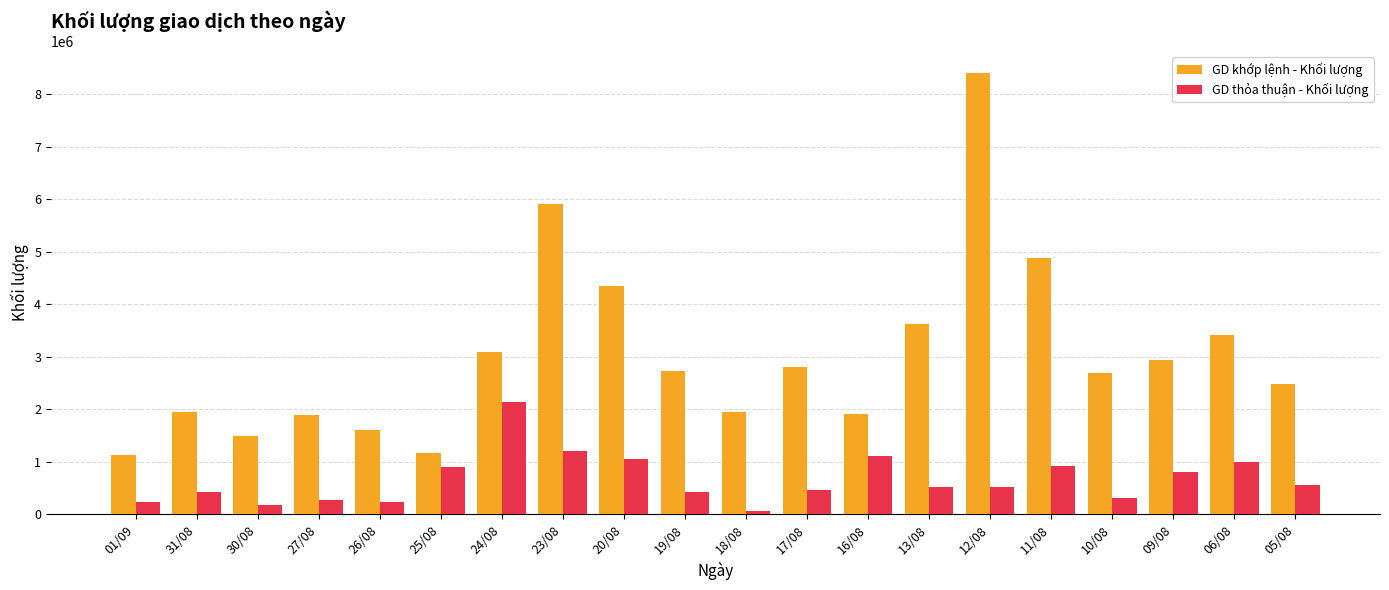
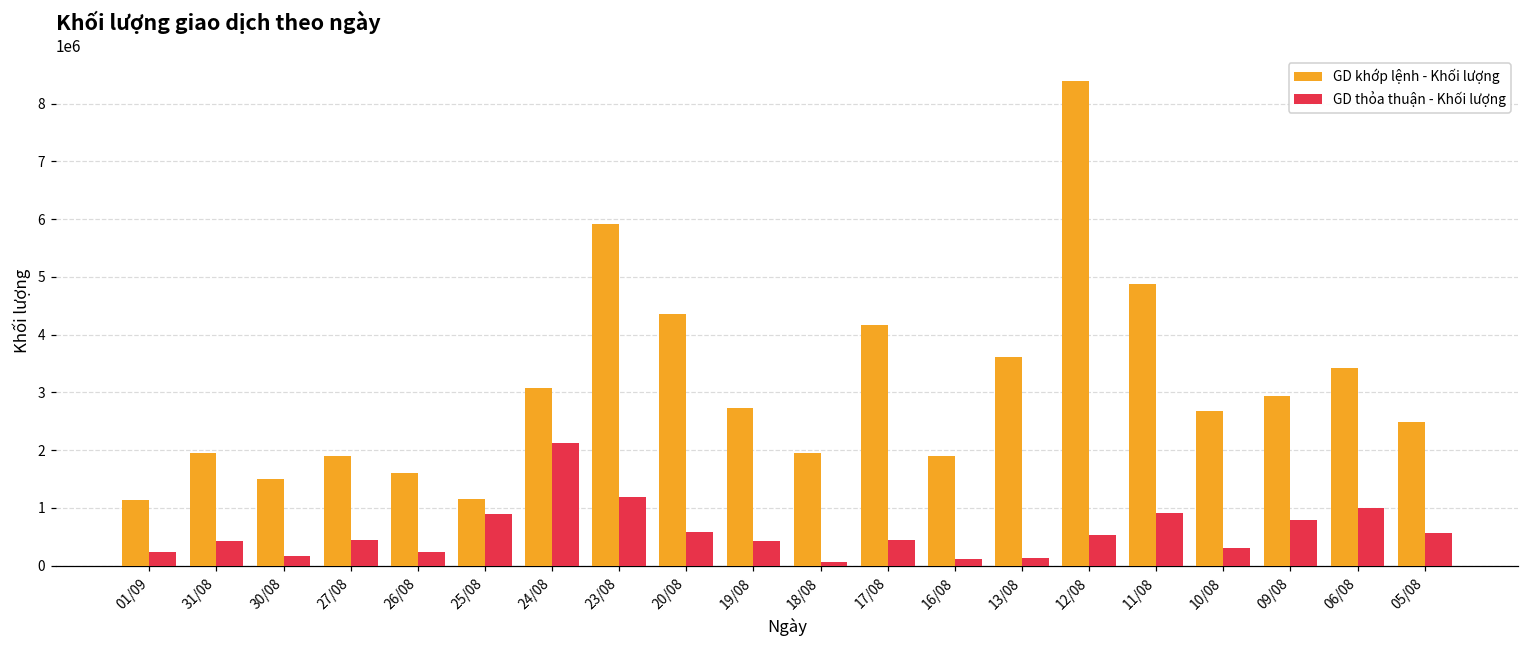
GD thỏa thuận - Khối lượng, 27/08: 300000 -> 400000
GD thỏa thuận - Khối lượng, 20/08: 1100000 -> 600000
GD khớp lệnh - Khối lượng, 17/08: 2800000 -> 4200000
GD thỏa thuận - Khối lượng, 16/08: 1100000 -> 100000
GD thỏa thuận - Khối lượng, 13/08: 500000 -> 100000
